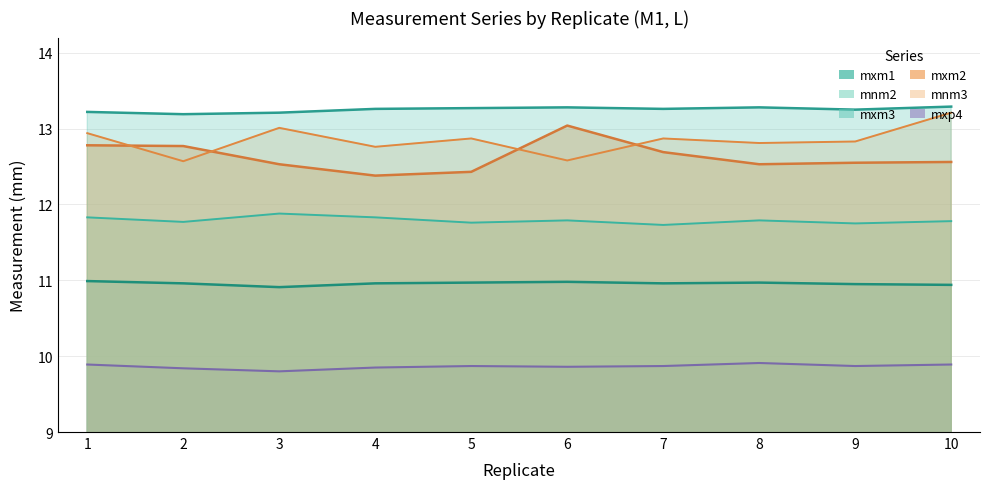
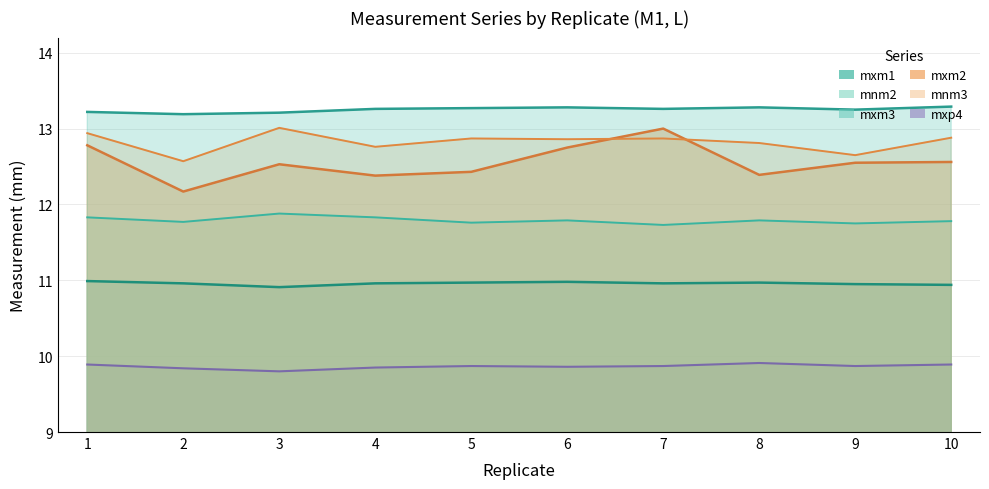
mxm2, 2: 12.8 -> 12.2
mxm2, 6: 13.0 -> 12.8
mnm3, 6: 12.6 -> 12.9
mxm2, 7: 12.7 -> 13.0
mxm2, 8: 12.5 -> 12.4
mnm3, 9: 12.8 -> 12.7
mnm3, 10: 13.2 -> 12.9
